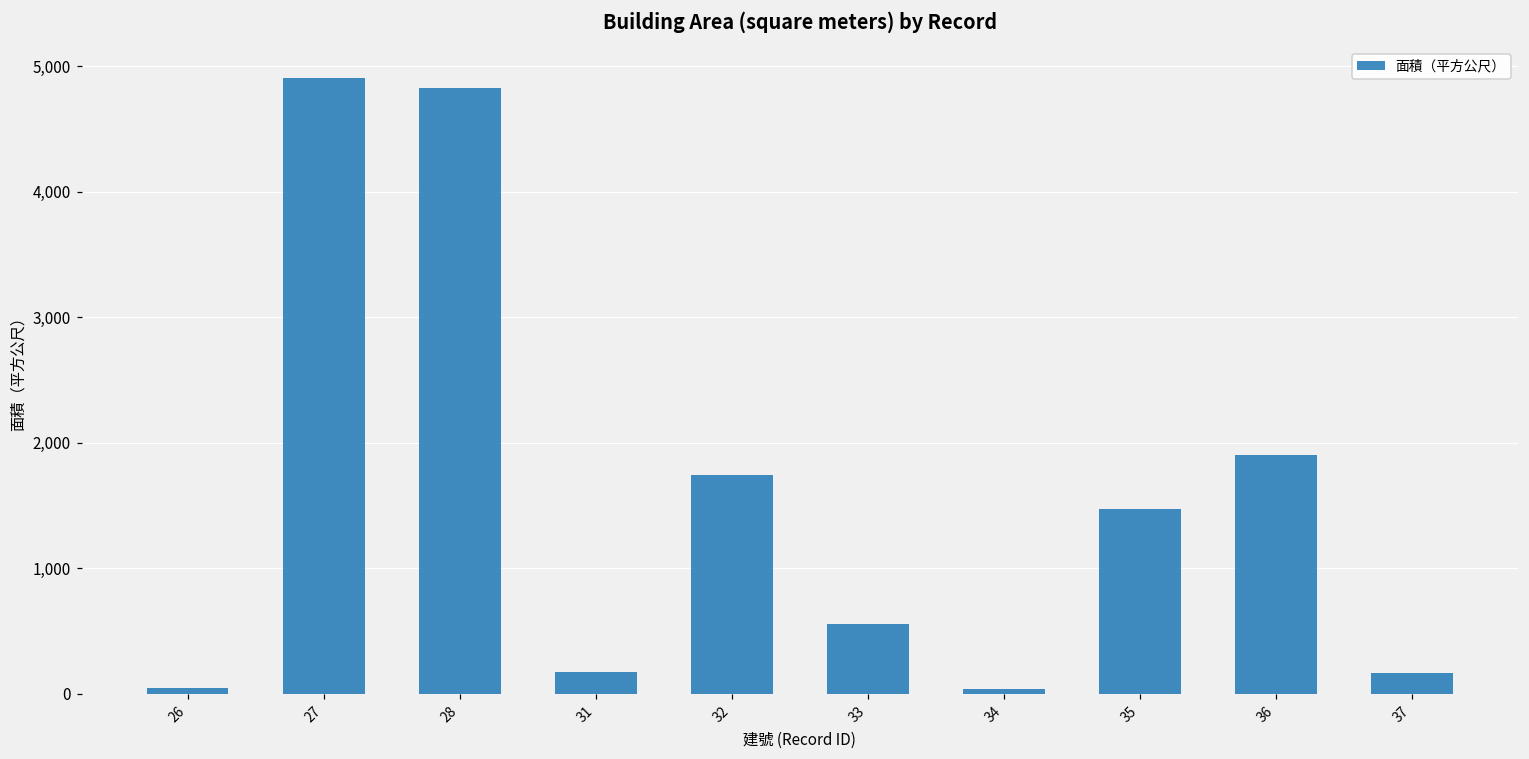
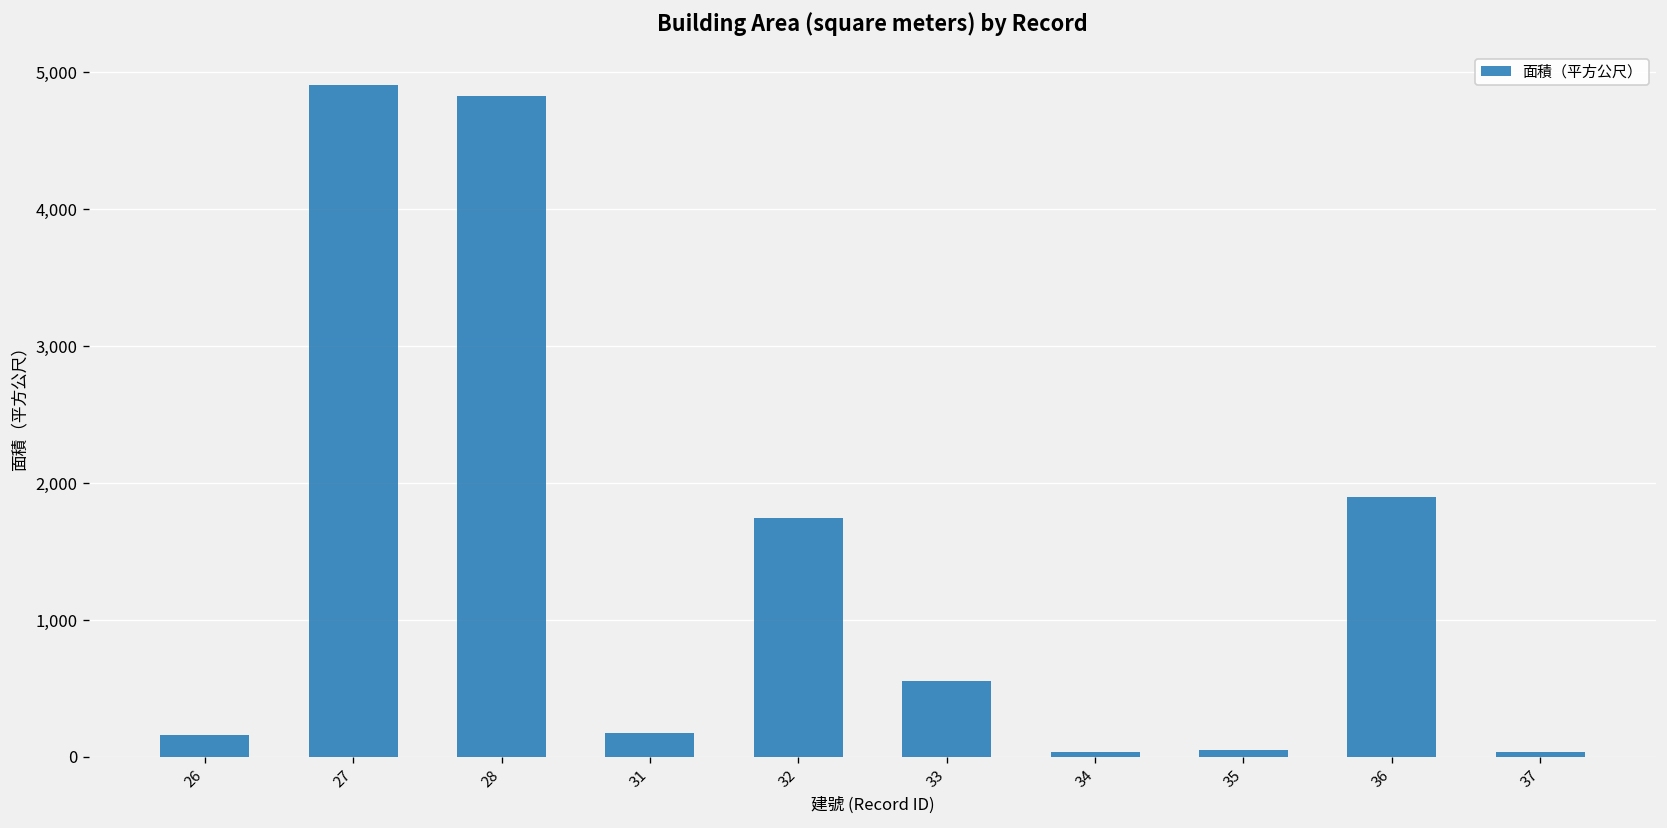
26: 40 -> 160
35: 1,470 -> 50
37: 170 -> 40
